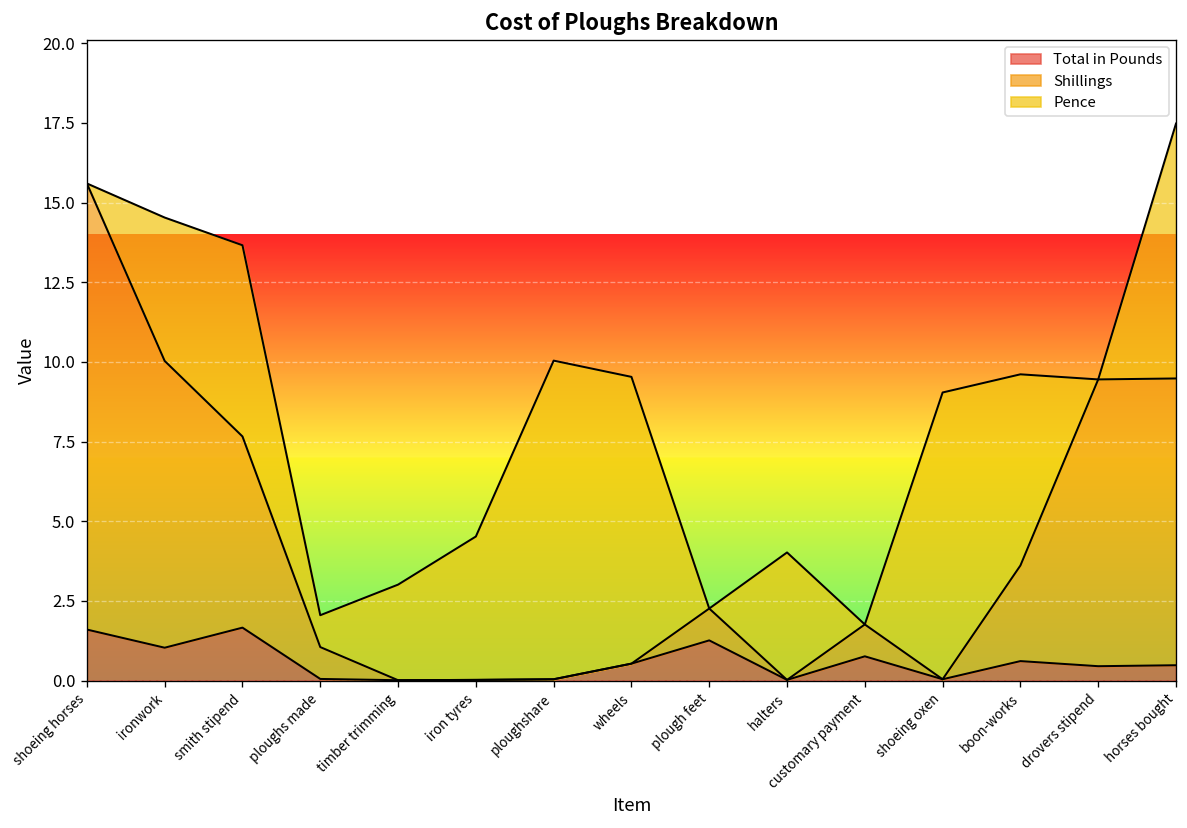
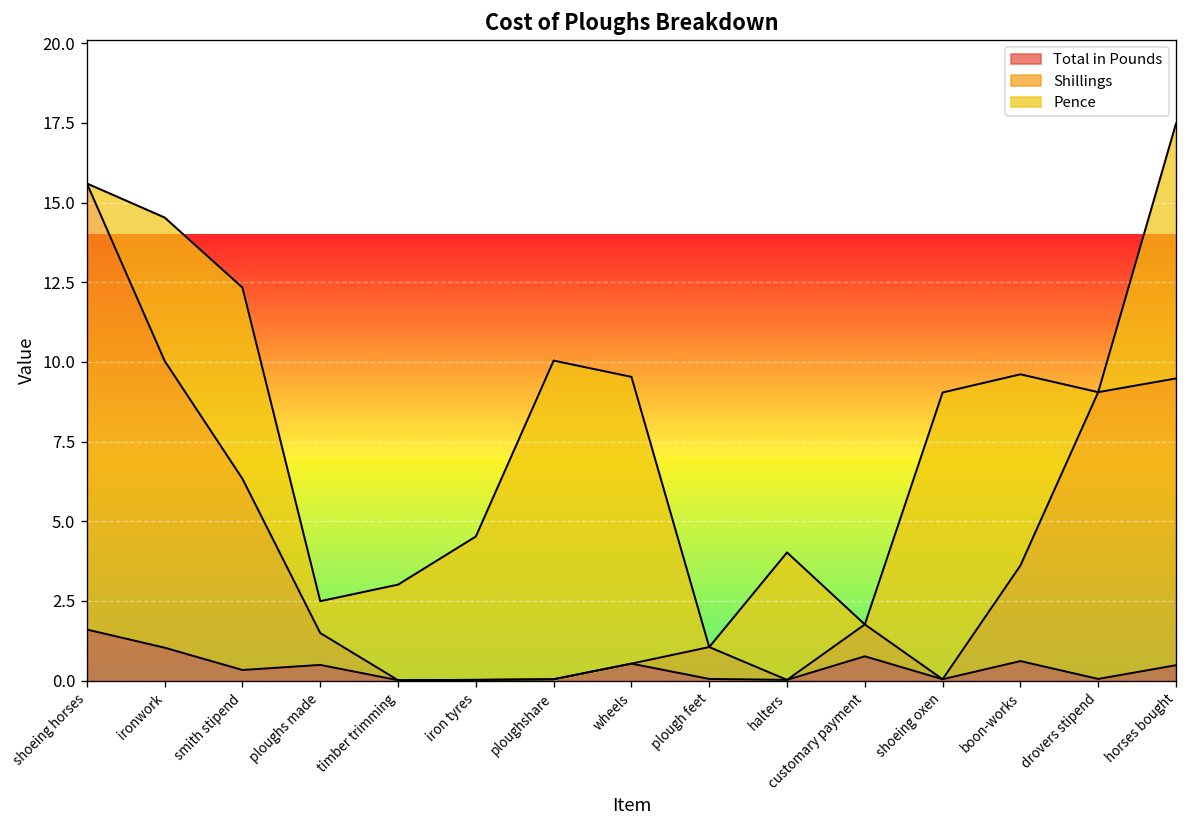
Total in Pounds, smith stipend: 1.7 -> 0.3
Total in Pounds, ploughs made: 0.1 -> 0.5
Total in Pounds, plough feet: 1.3 -> 0.1
Total in Pounds, drovers stipend: 0.5 -> 0.1
